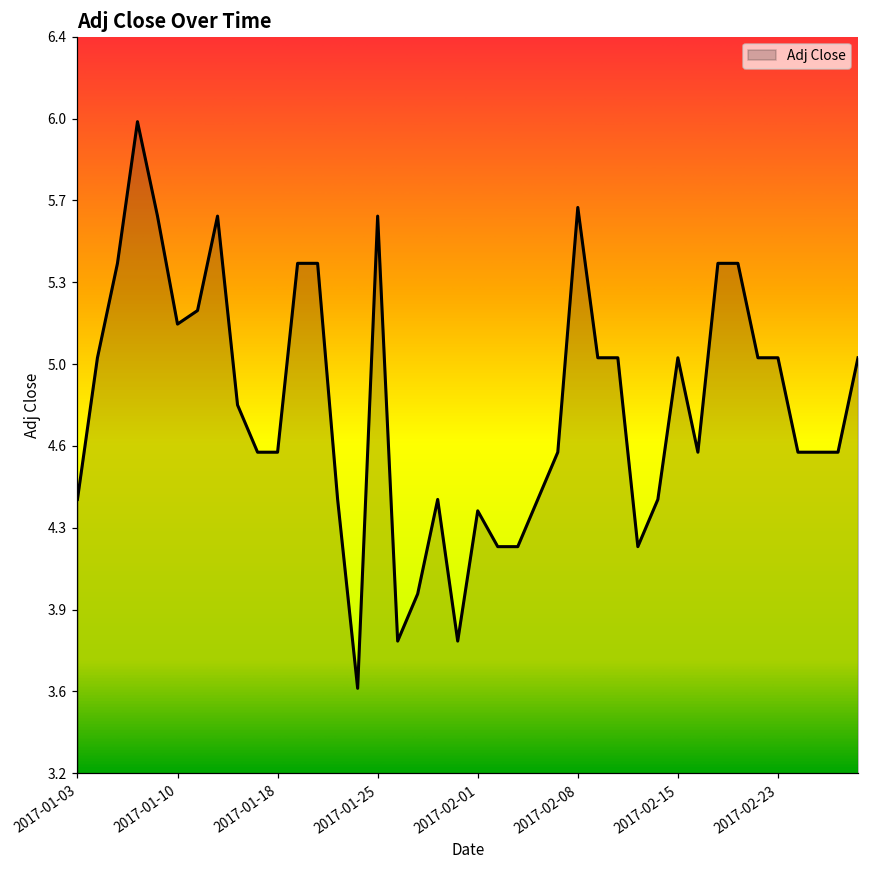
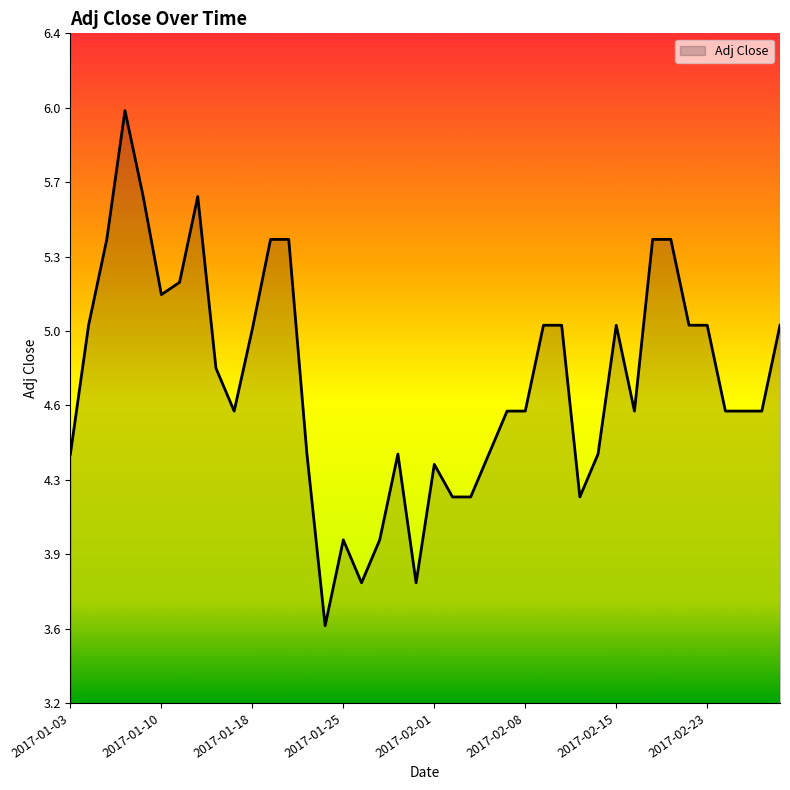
2017-01-18: 4.60 -> 4.98
2017-01-25: 5.6 -> 4.0
2017-02-08: 5.64 -> 4.60
